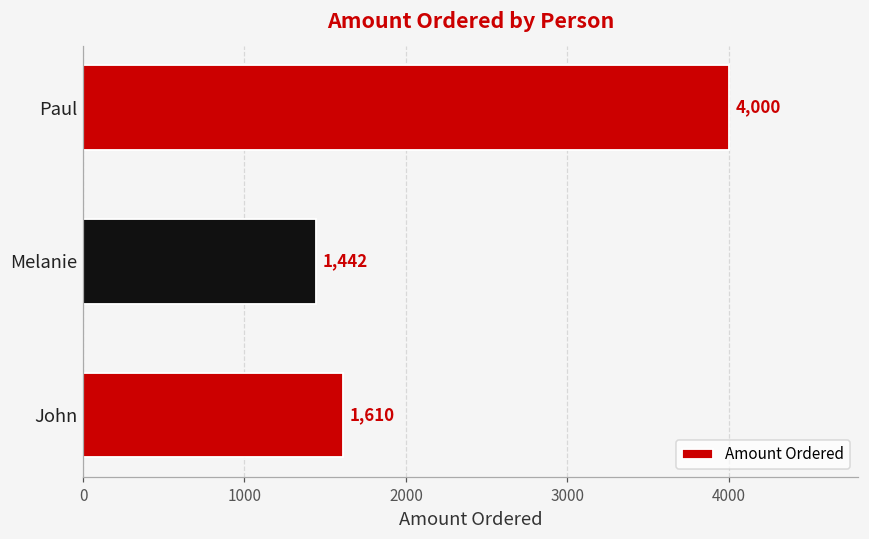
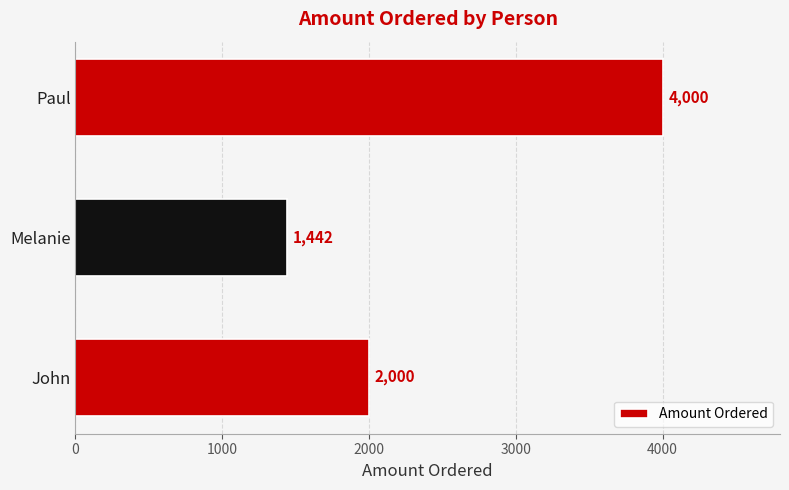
John: 1,610 -> 2,000
